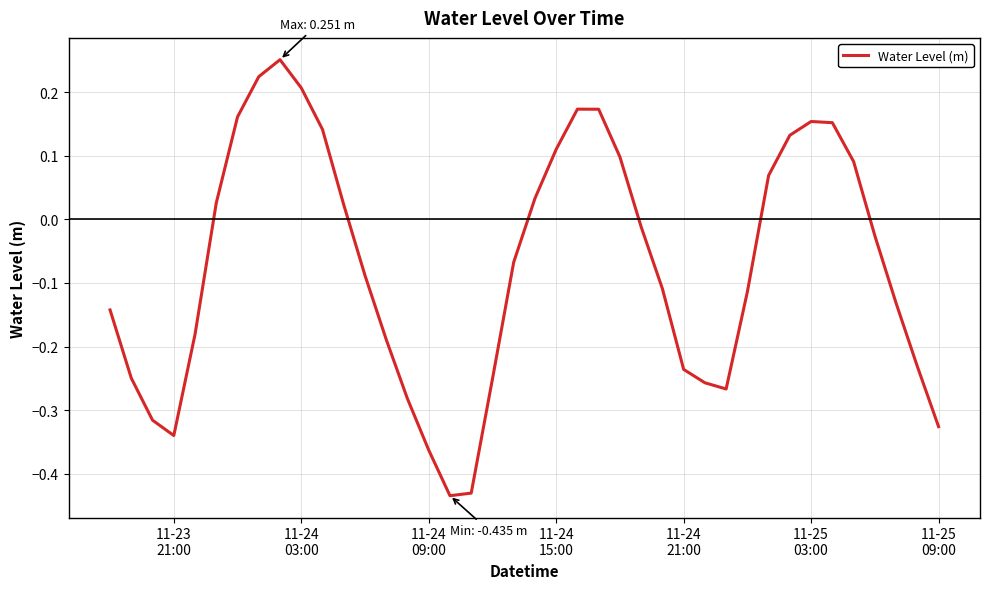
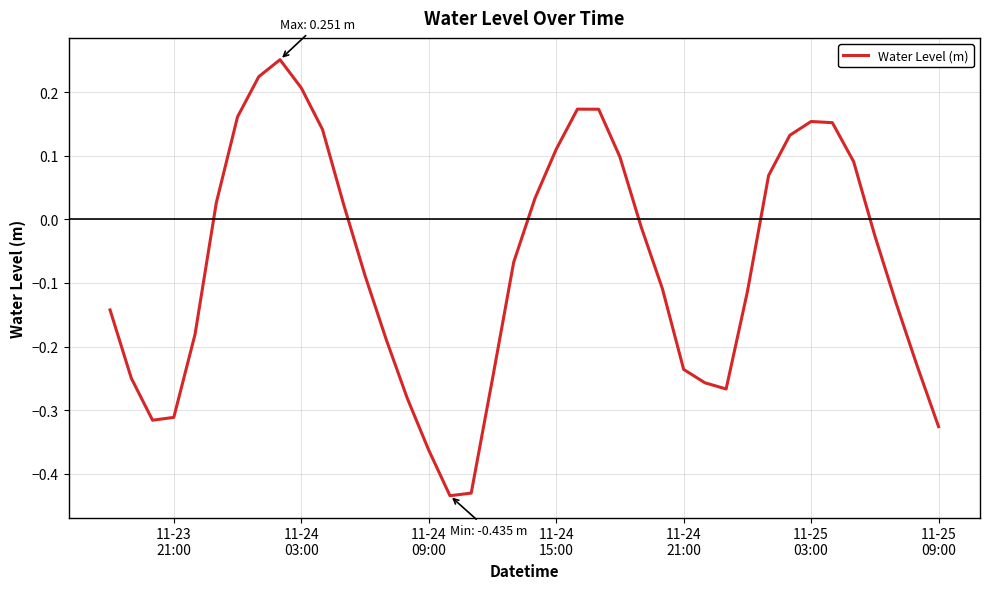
11-23 21:00: -0.34 -> -0.31
